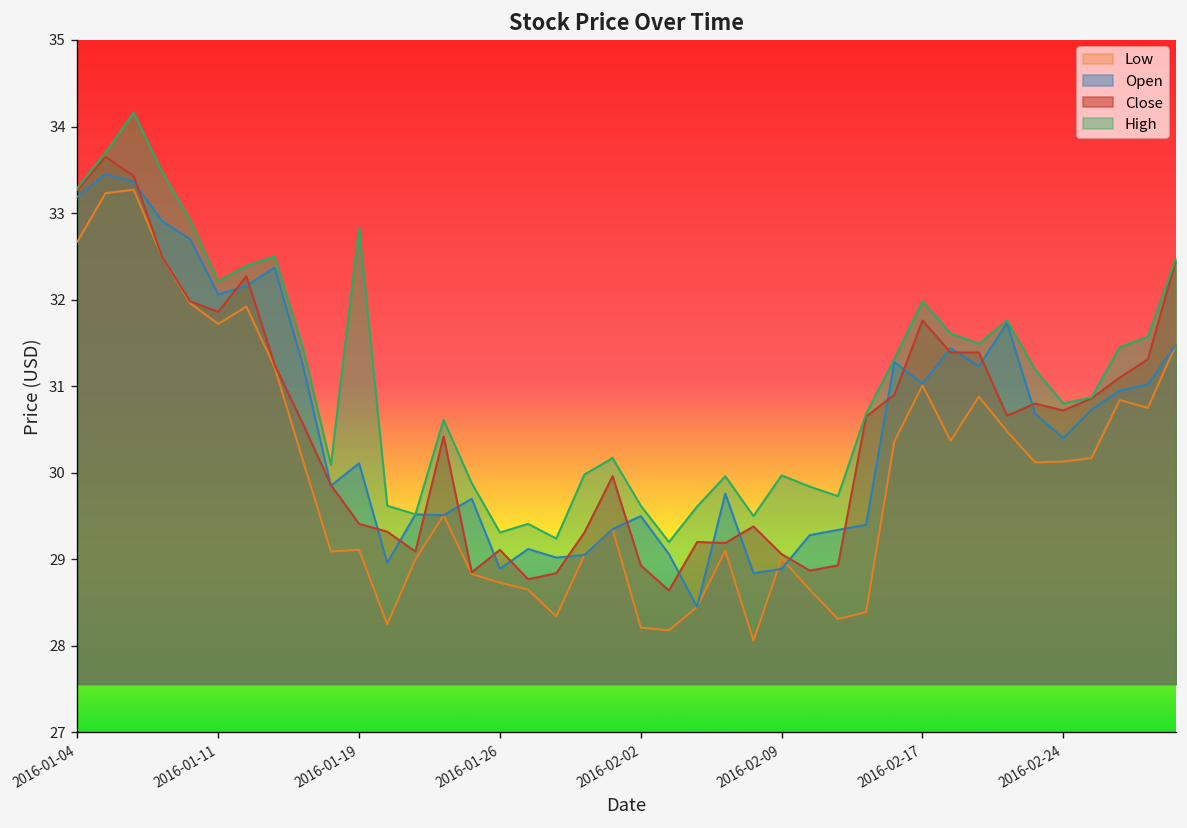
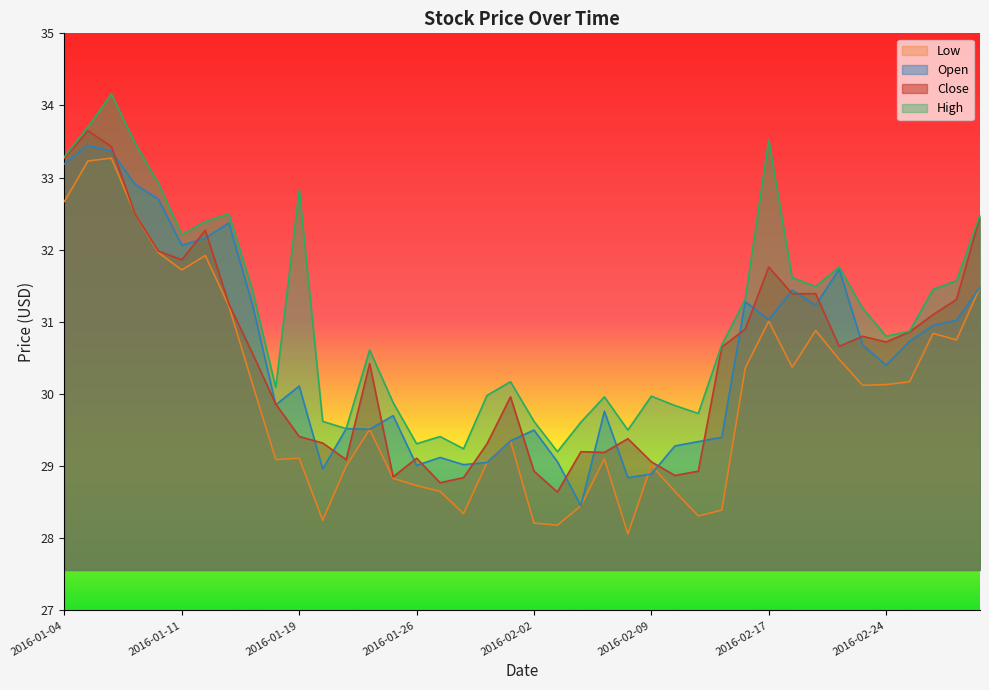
Open, 2016-01-26: 28.9 -> 29.0
High, 2016-02-17: 32.0 -> 33.5
